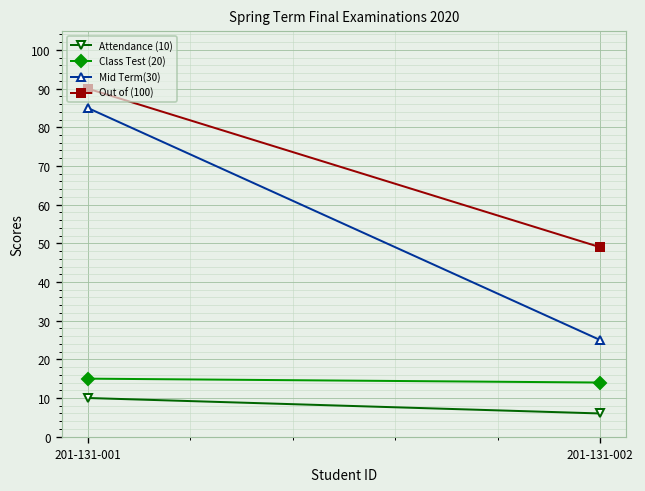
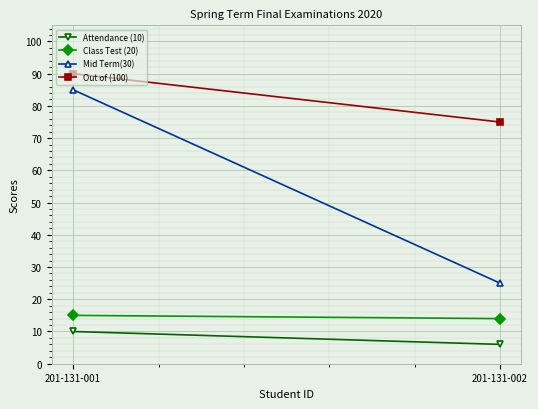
Out of (100), 201-131-002: 49 -> 75
